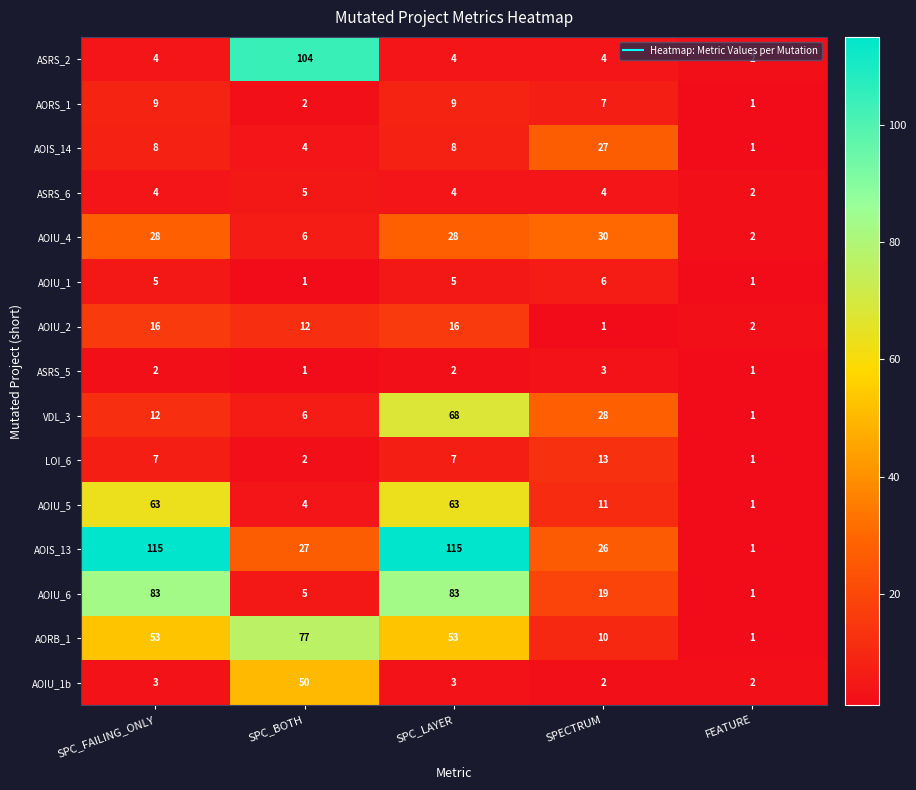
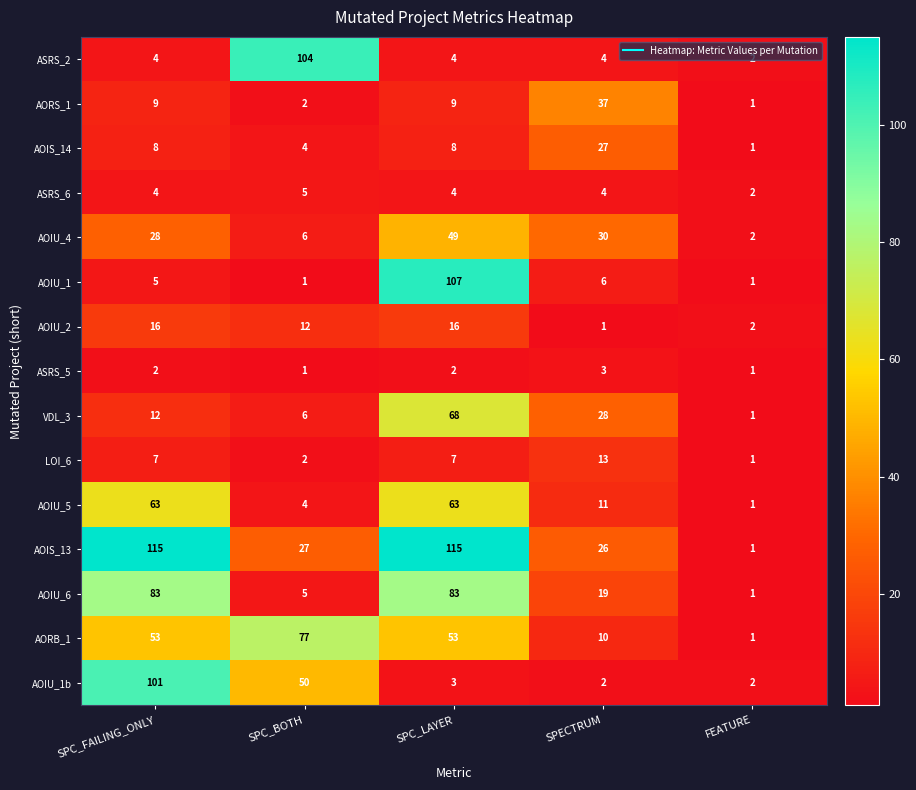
AORS_1, SPECTRUM: 7 -> 37
AOIU_4, SPC_LAYER: 28 -> 49
AOIU_1, SPC_LAYER: 5 -> 107
AOIU_1b, SPC_FAILING_ONLY: 3 -> 101
